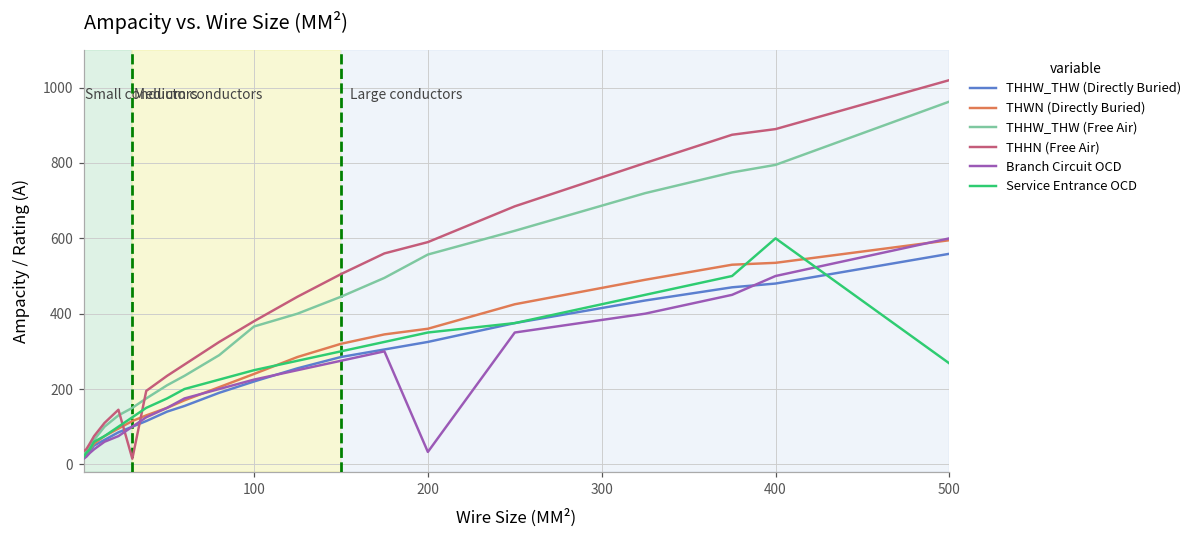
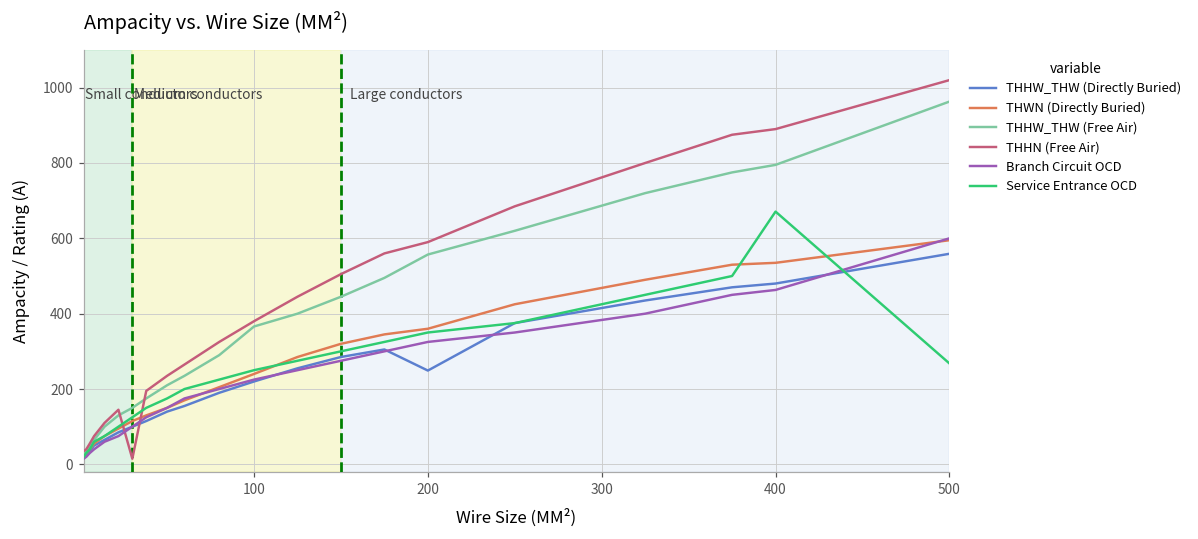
THHW_THW (Directly Buried), 200: 330 -> 250
Branch Circuit OCD, 200: 30 -> 330
Branch Circuit OCD, 400: 500 -> 460
Service Entrance OCD, 400: 600 -> 670
